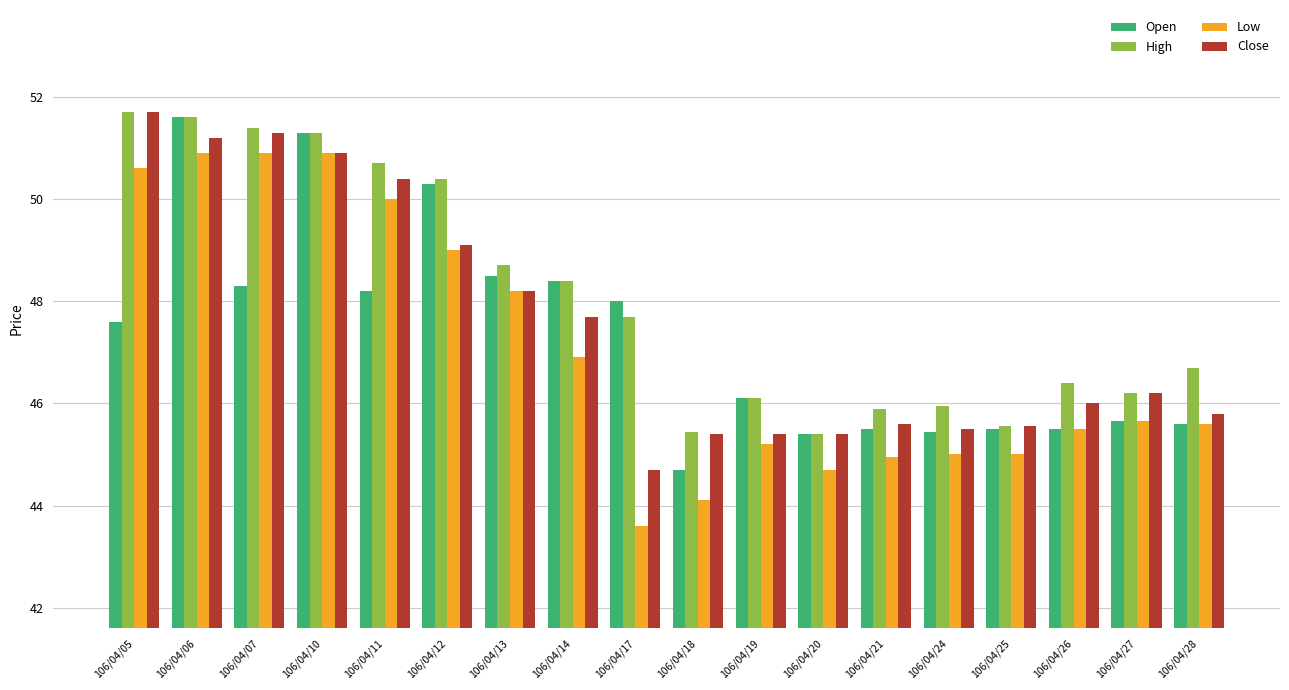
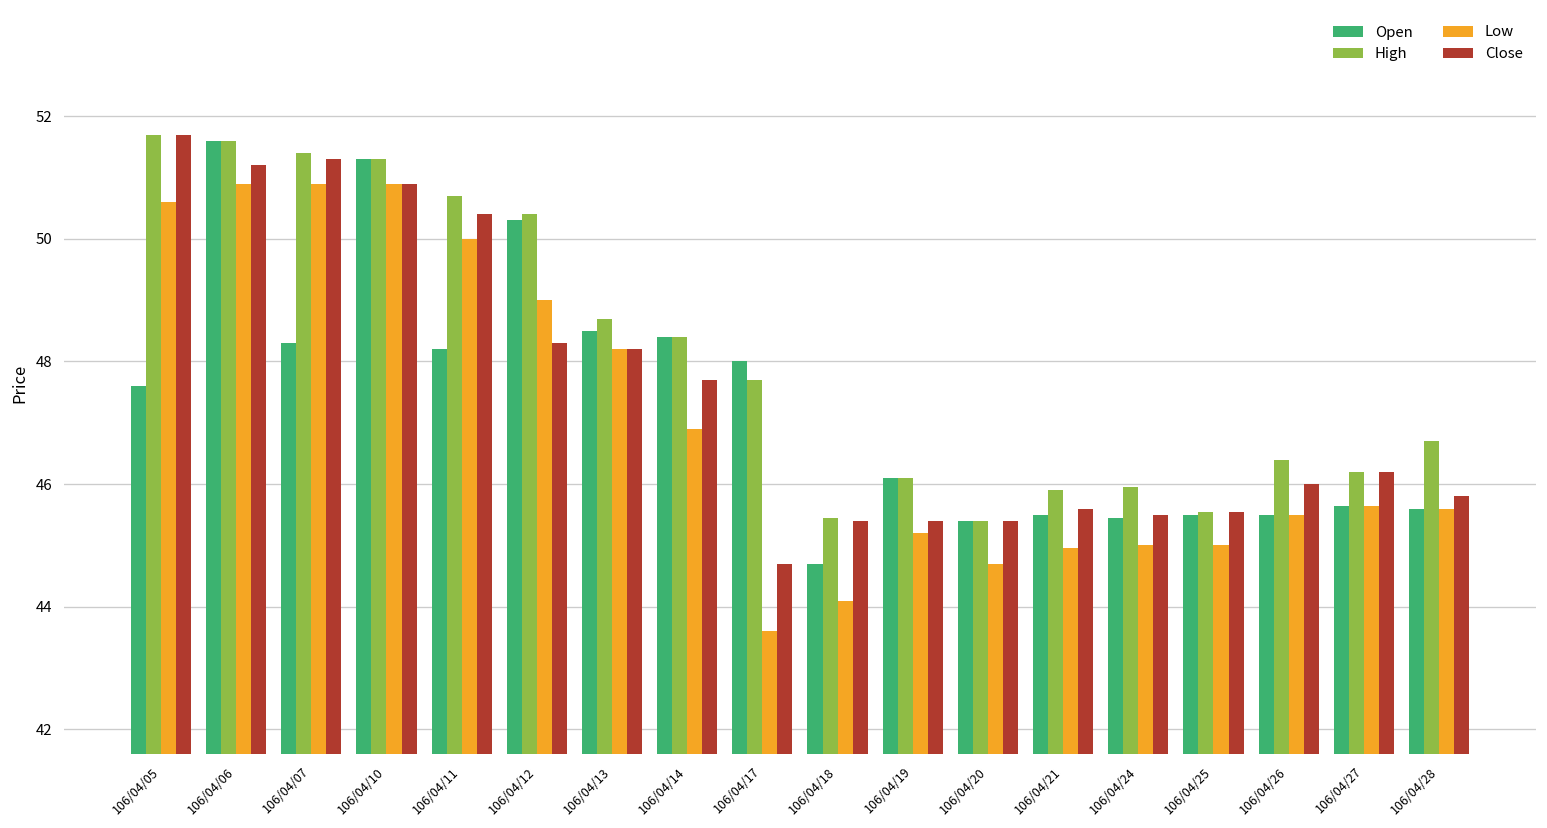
Close, 106/04/12: 49.1 -> 48.3
